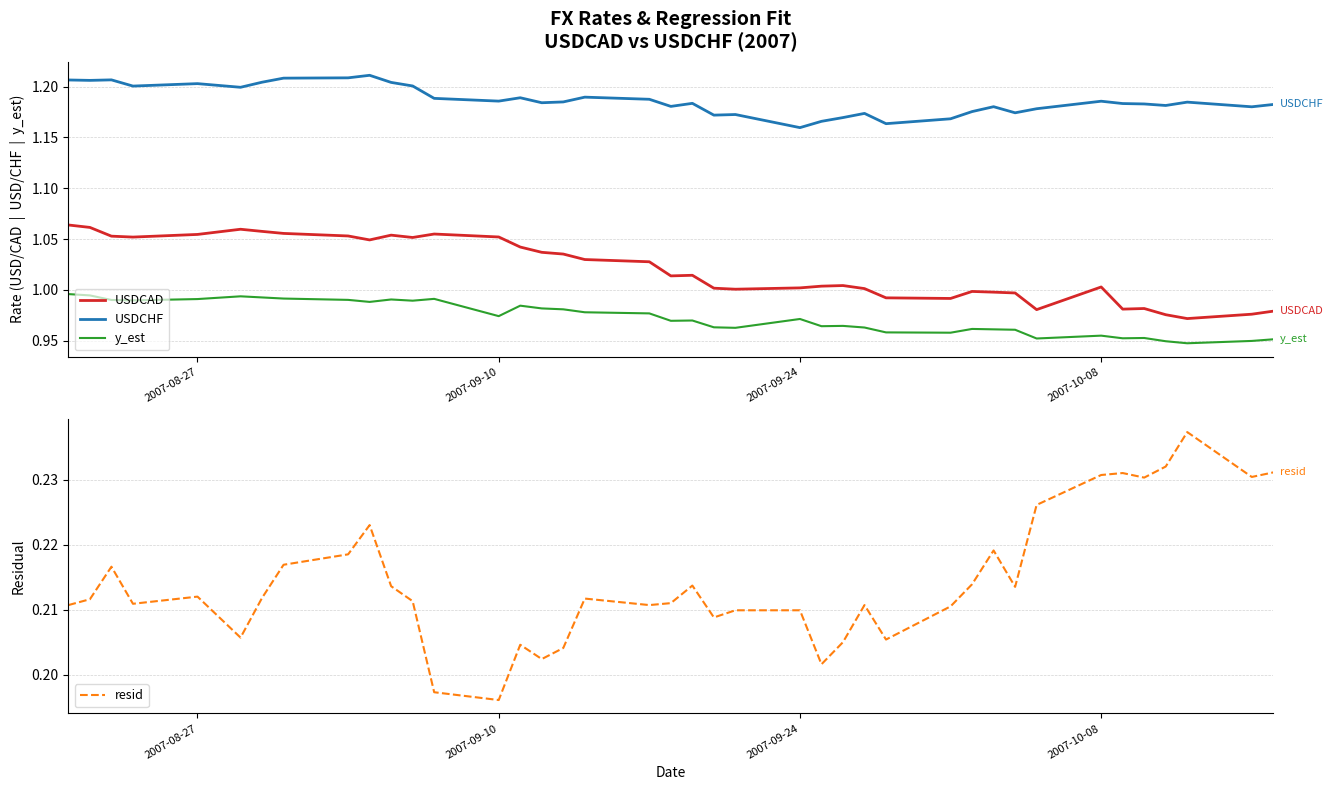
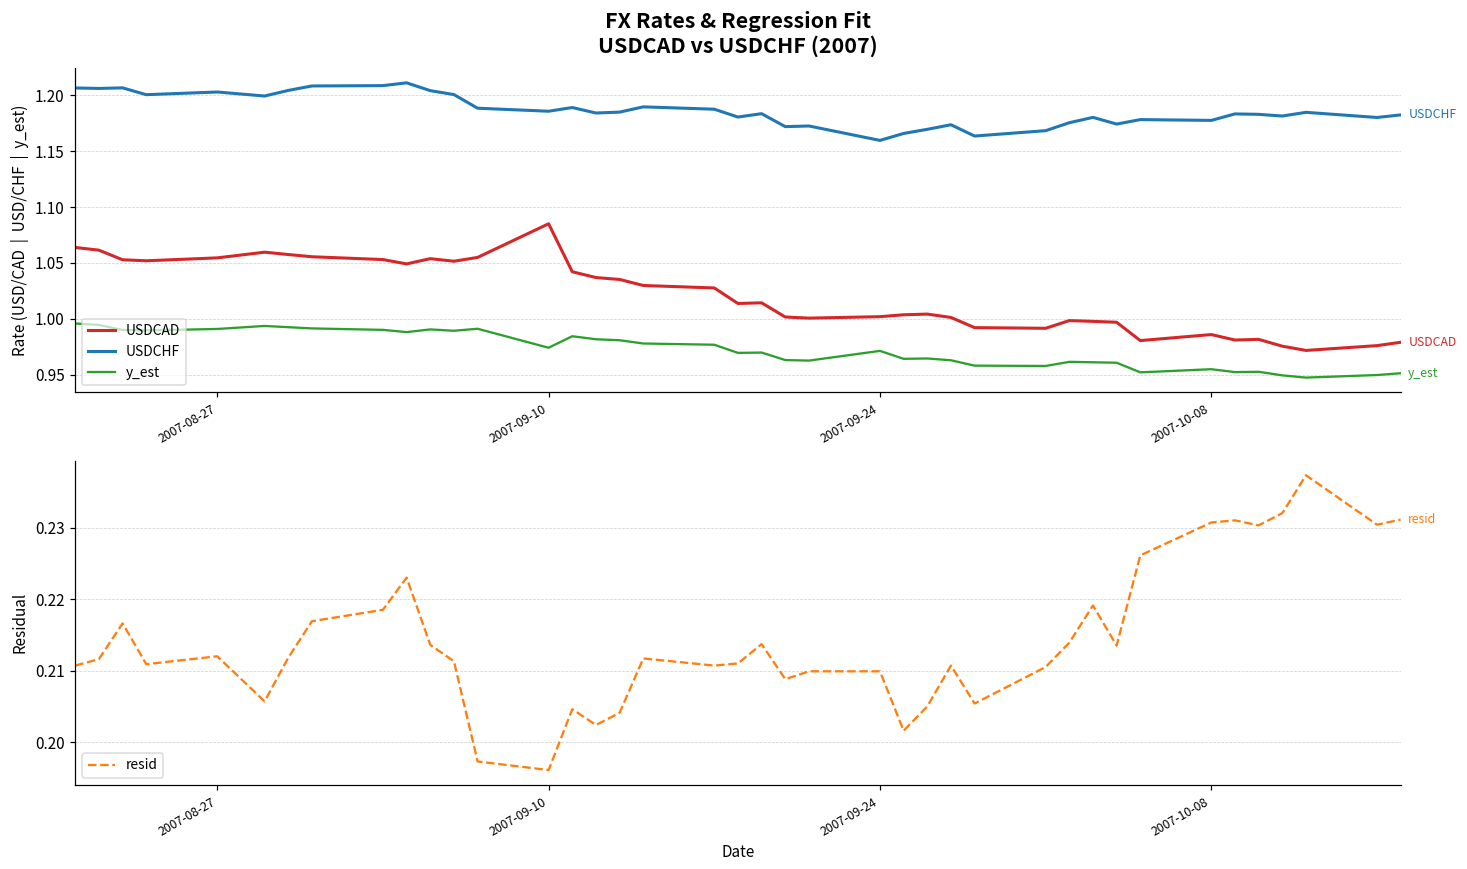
FX Rates & Regression Fit USDCAD vs USDCHF (2007), USDCAD, 2007-09-10: 1.052 -> 1.085
FX Rates & Regression Fit USDCAD vs USDCHF (2007), USDCAD, 2007-10-08: 1.003 -> 0.986
FX Rates & Regression Fit USDCAD vs USDCHF (2007), USDCHF, 2007-10-08: 1.186 -> 1.178
